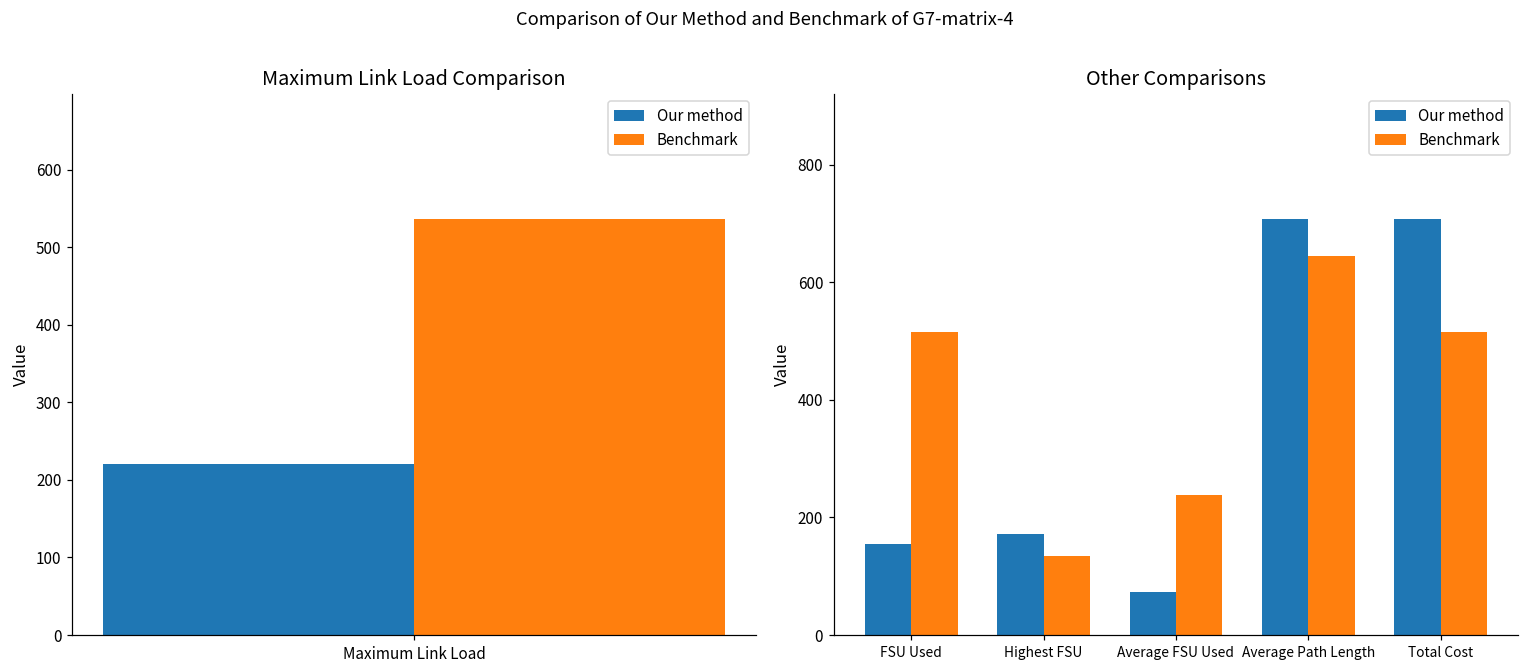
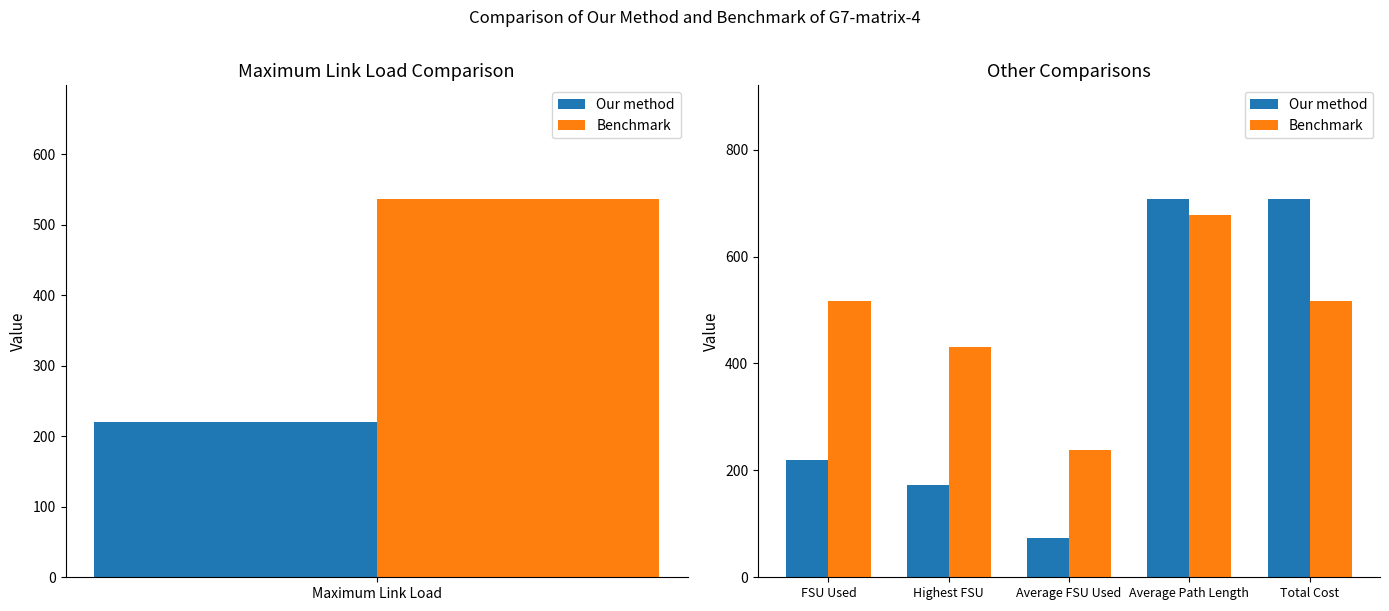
Other Comparisons, Our method, FSU Used: 160 -> 220
Other Comparisons, Benchmark, Highest FSU: 140 -> 430
Other Comparisons, Benchmark, Average Path Length: 650 -> 680
